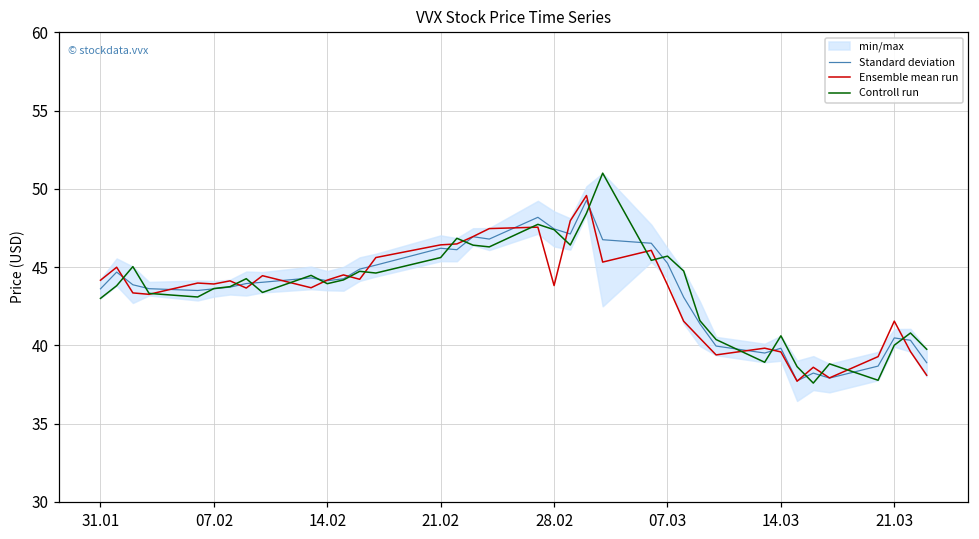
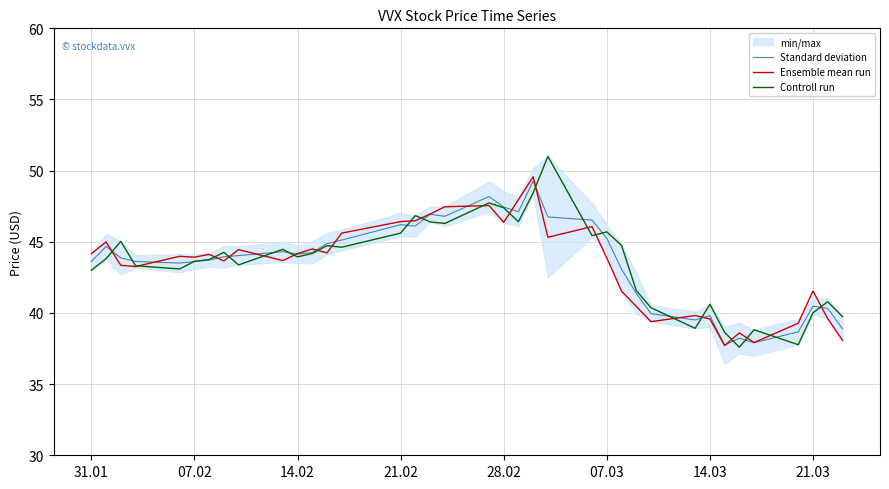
Ensemble mean run, 28.02: 43.8 -> 46.4
